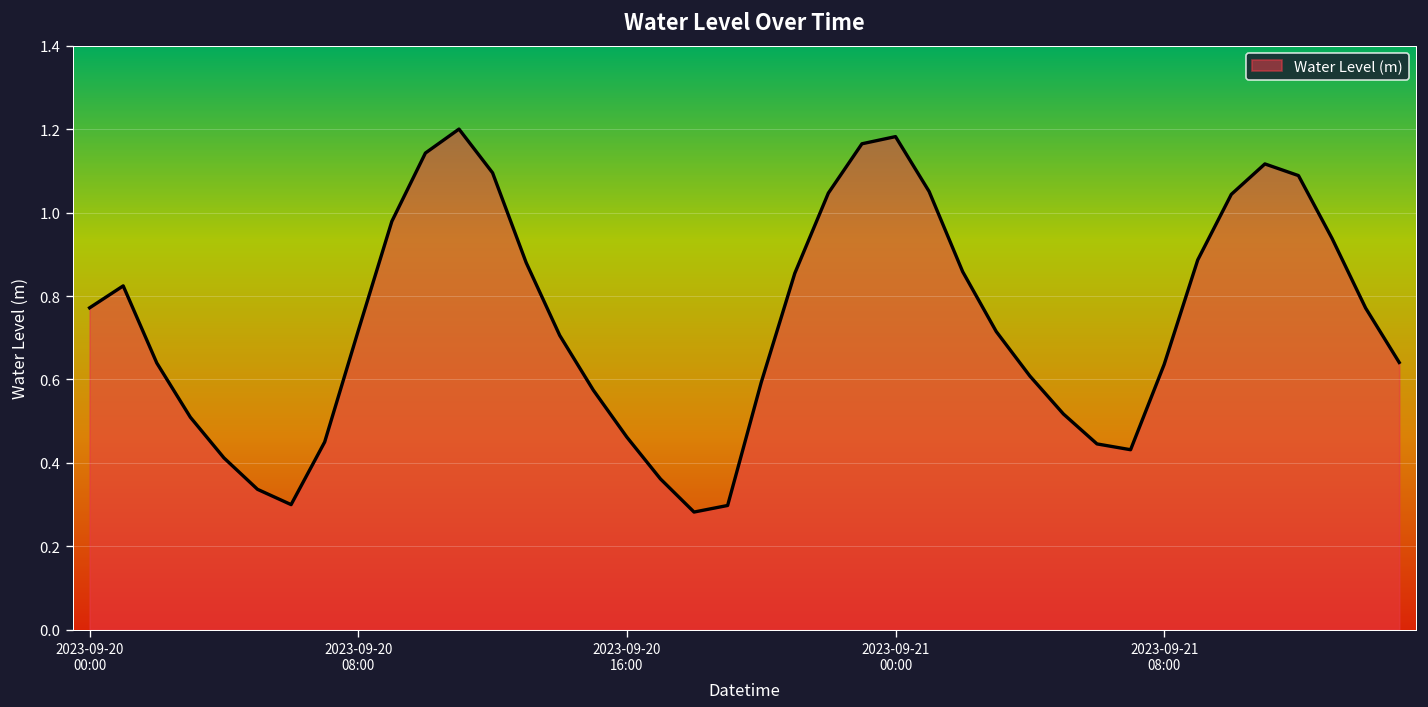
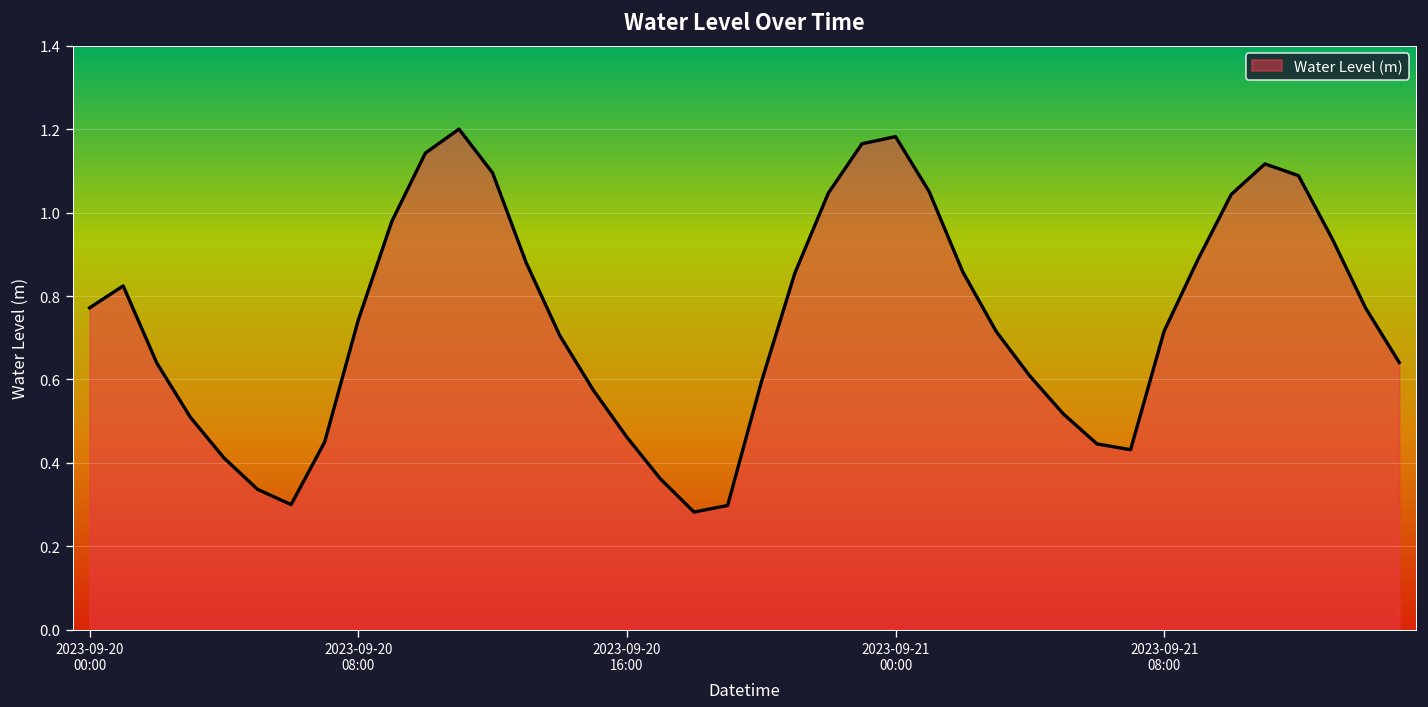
2023-09-20 08:00: 0.72 -> 0.74
2023-09-21 08:00: 0.64 -> 0.72
